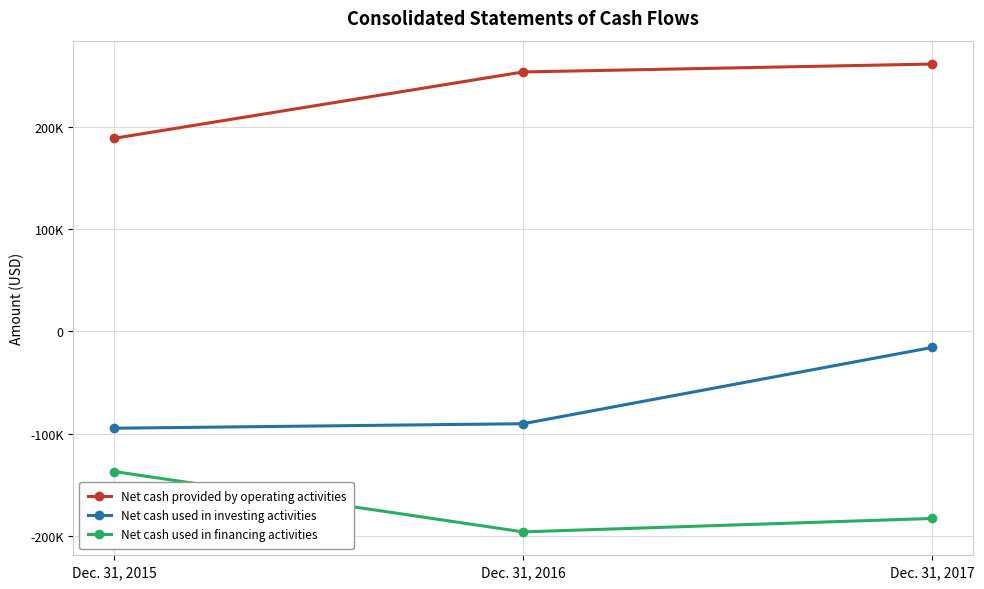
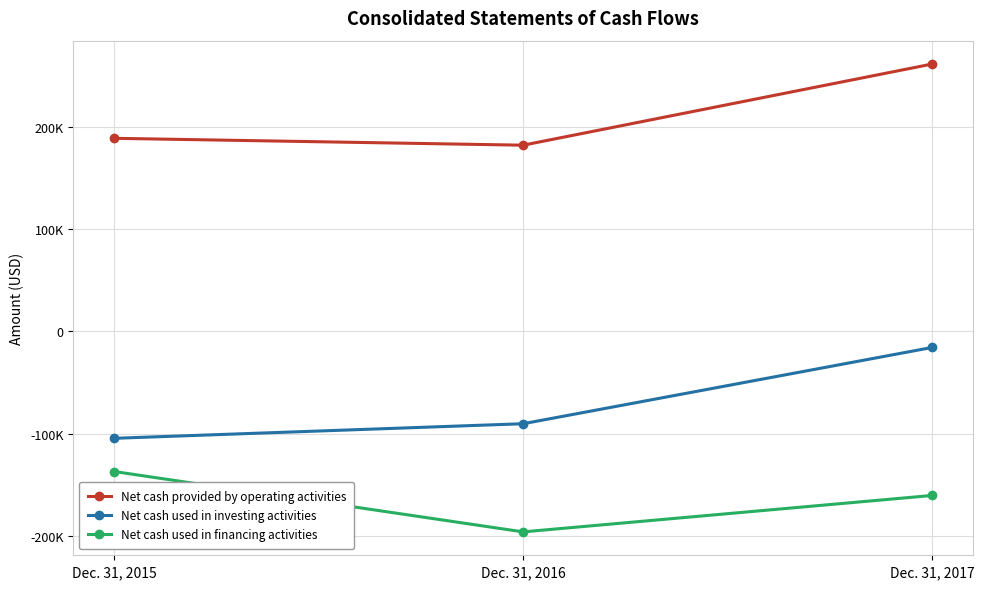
Net cash used in investing activities, Dec. 31, 2015: -94000 -> -104000
Net cash provided by operating activities, Dec. 31, 2016: 253000 -> 182000
Net cash used in financing activities, Dec. 31, 2017: -183000 -> -160000
